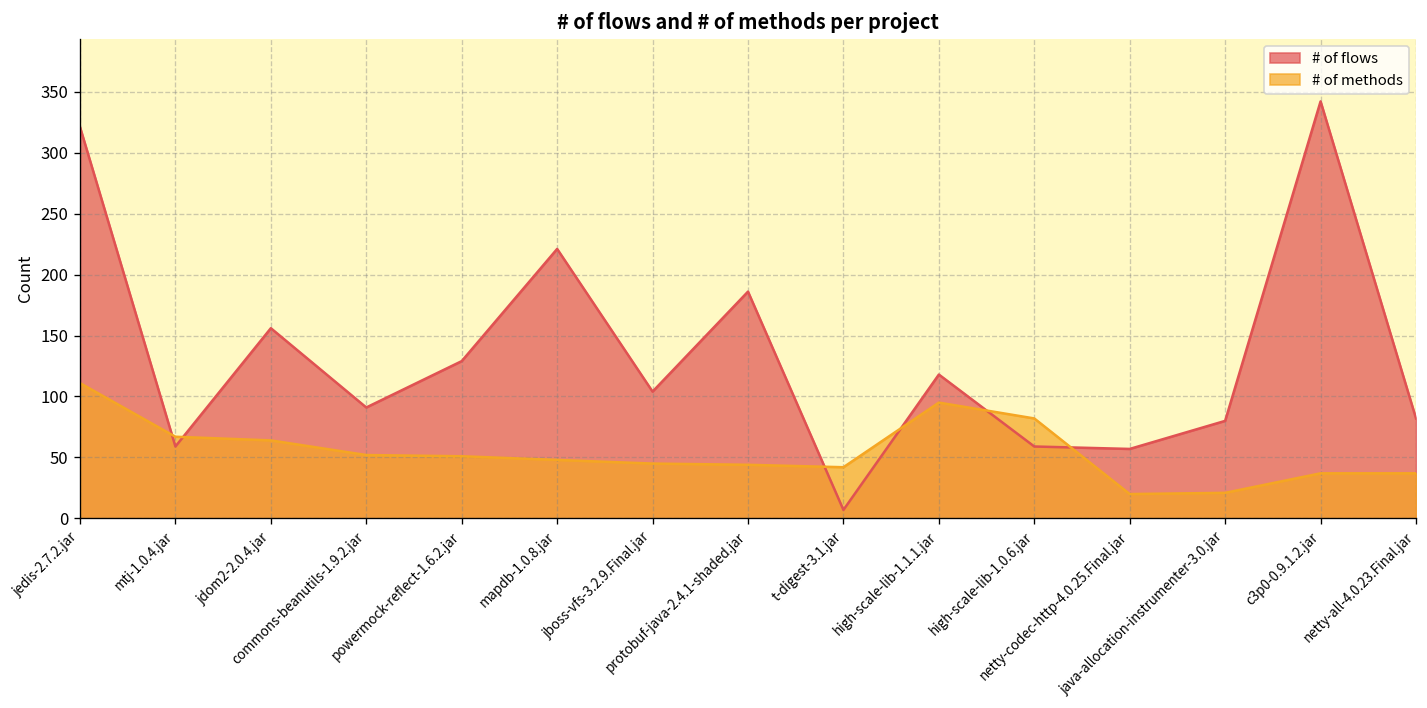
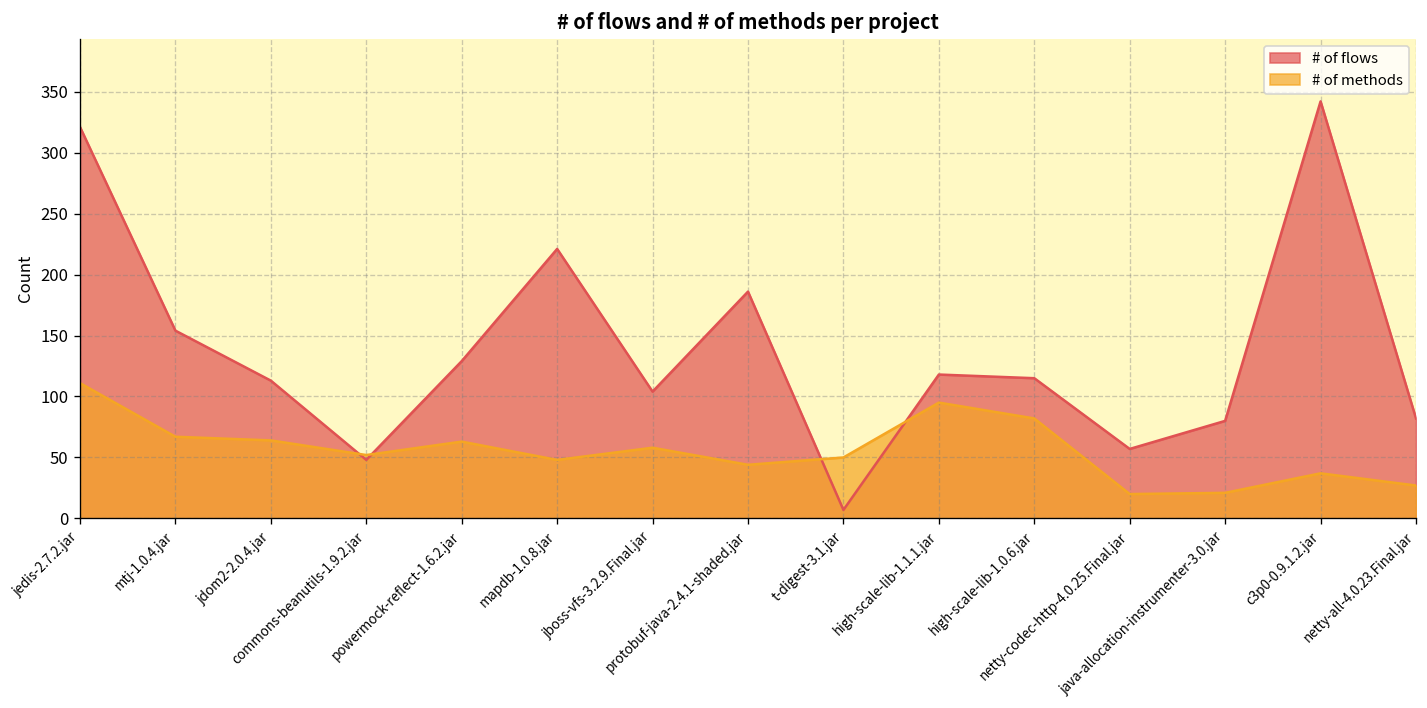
# of flows, mtj-1.0.4.jar: 59 -> 154
# of flows, jdom2-2.0.4.jar: 156 -> 113
# of flows, commons-beanutils-1.9.2.jar: 91 -> 48
# of methods, powermock-reflect-1.6.2.jar: 51 -> 63
# of methods, jboss-vfs-3.2.9.Final.jar: 45 -> 58
# of methods, t-digest-3.1.jar: 42 -> 50
# of flows, high-scale-lib-1.0.6.jar: 59 -> 115
# of methods, netty-all-4.0.23.Final.jar: 37 -> 27
